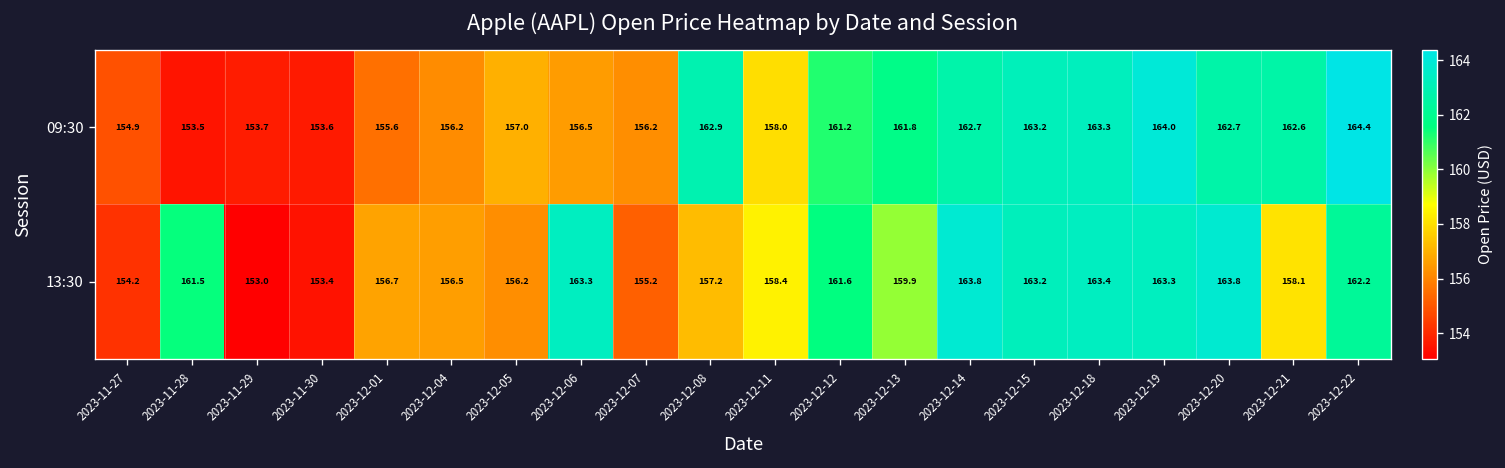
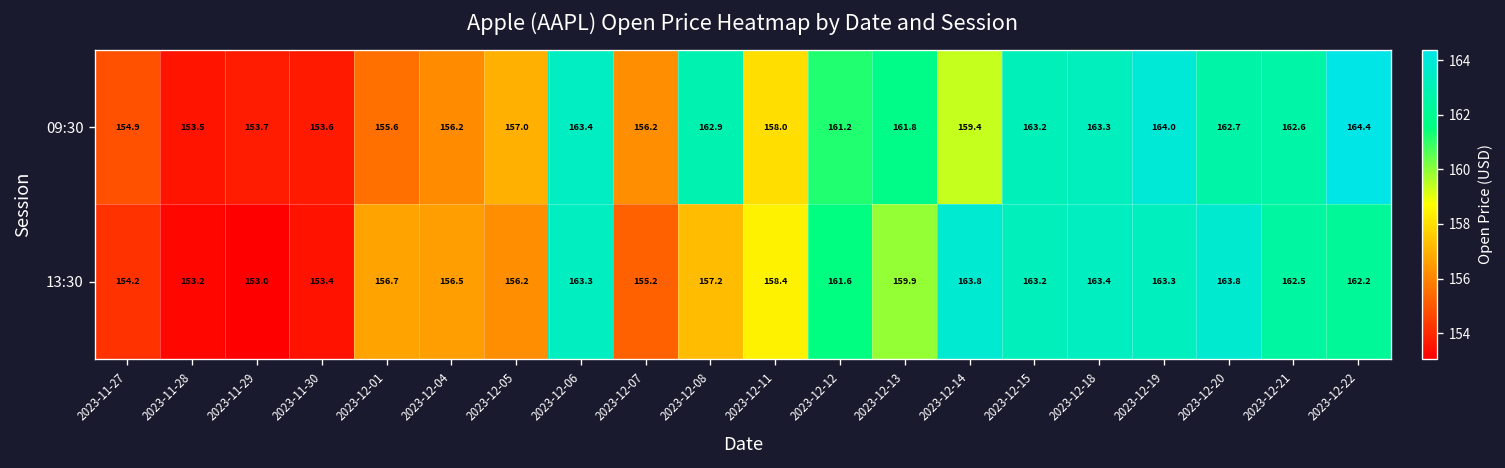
09:30, 2023-12-06: 156.5 -> 163.4
09:30, 2023-12-14: 162.7 -> 159.4
13:30, 2023-11-28: 161.5 -> 153.2
13:30, 2023-12-21: 158.1 -> 162.5
